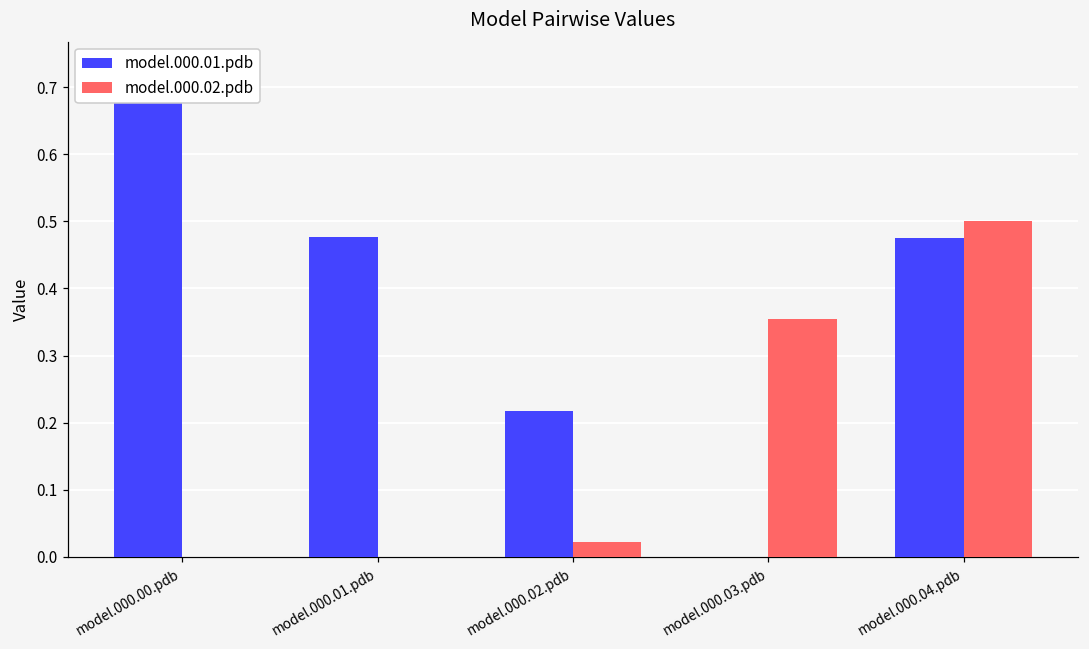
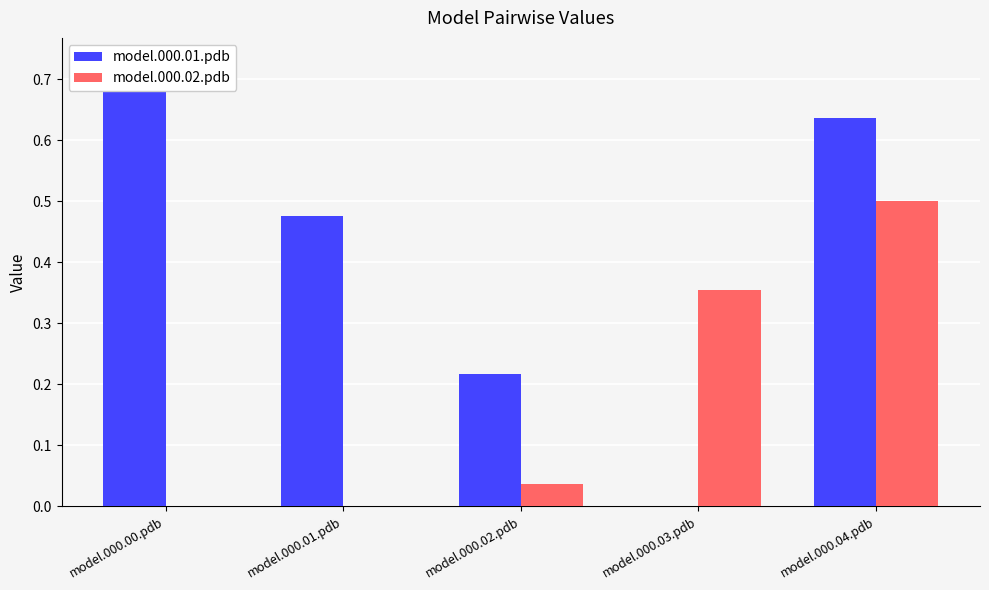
model.000.02.pdb, model.000.02.pdb: 0.02 -> 0.04
model.000.01.pdb, model.000.04.pdb: 0.48 -> 0.64
